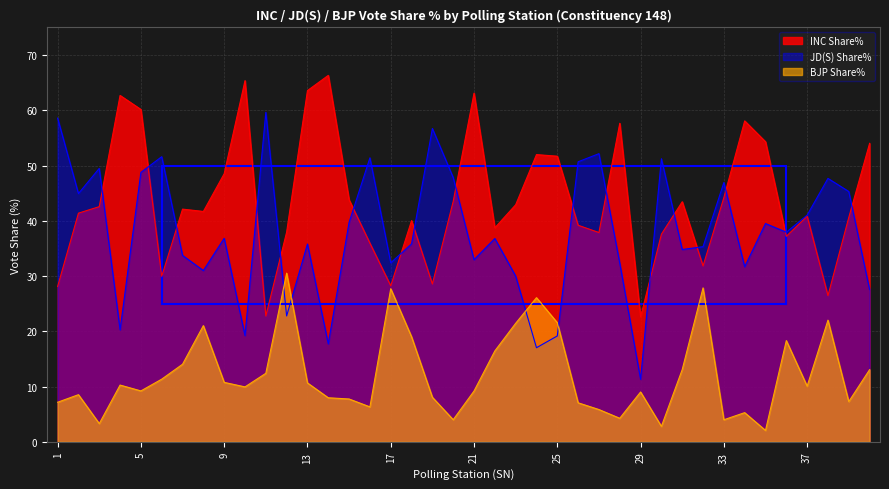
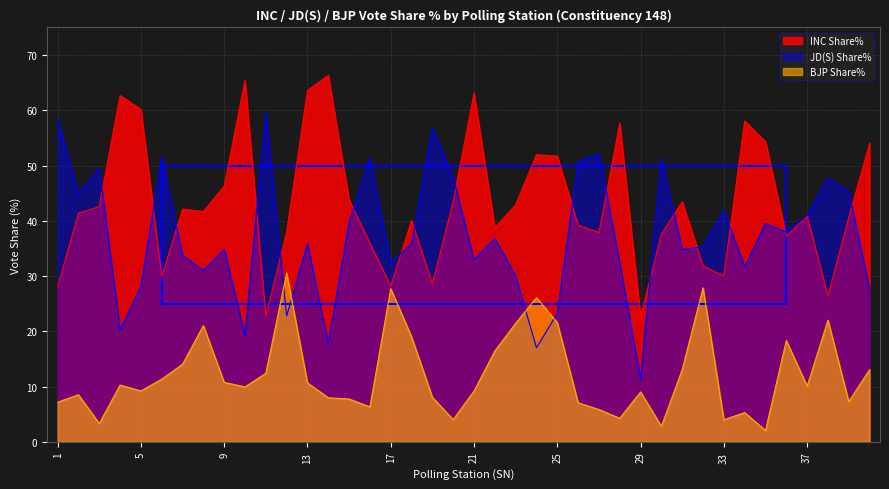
JD(S) Share%, 5: 49 -> 28
INC Share%, 9: 49 -> 46
JD(S) Share%, 9: 37 -> 35
JD(S) Share%, 25: 19 -> 23
INC Share%, 33: 44 -> 30
JD(S) Share%, 33: 47 -> 42
